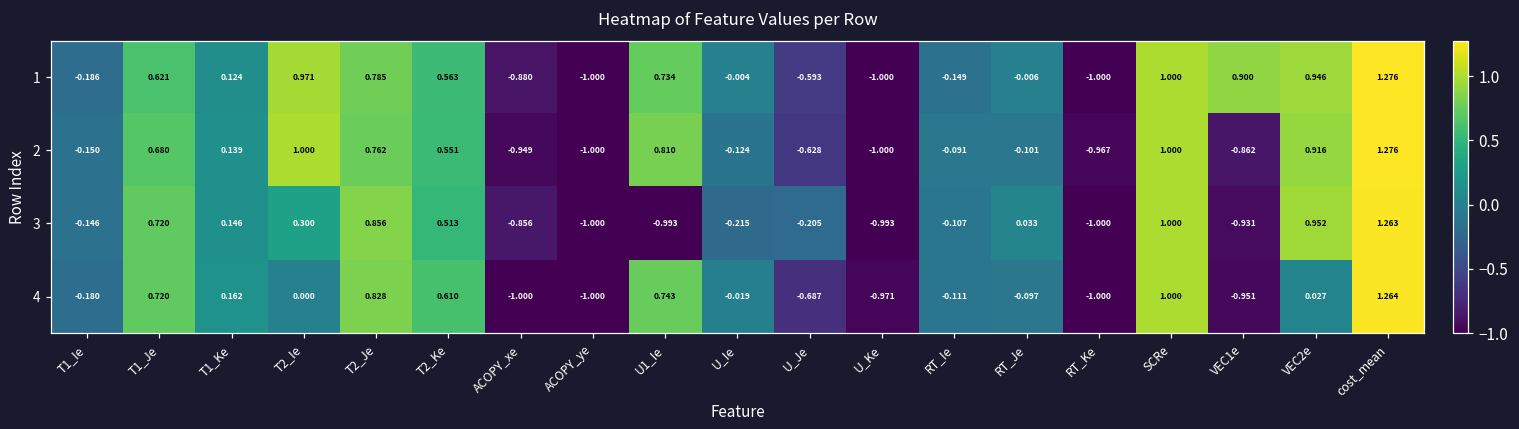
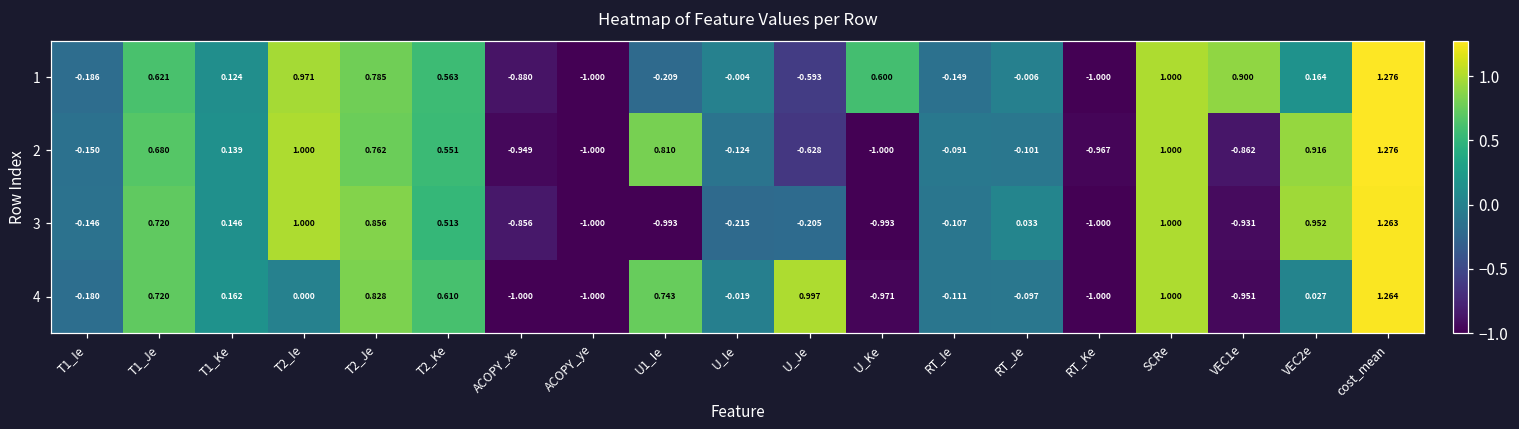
1, U1_Ie: 0.734 -> -0.209
1, U_Ke: -1.000 -> 0.600
1, VEC2e: 0.946 -> 0.164
3, T2_Ie: 0.300 -> 1.000
4, U_Je: -0.687 -> 0.997
